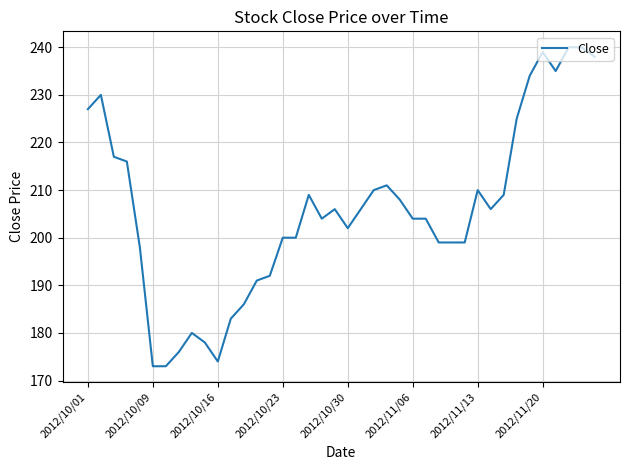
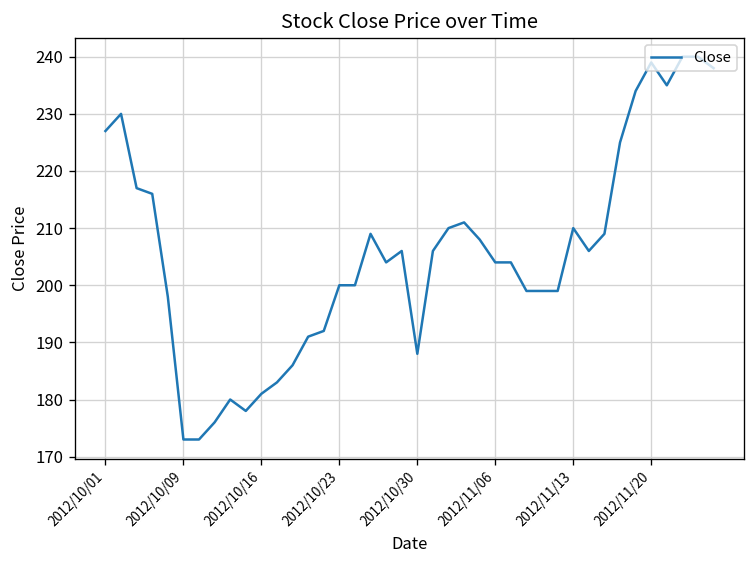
2012/10/16: 174 -> 181
2012/10/30: 202 -> 188
